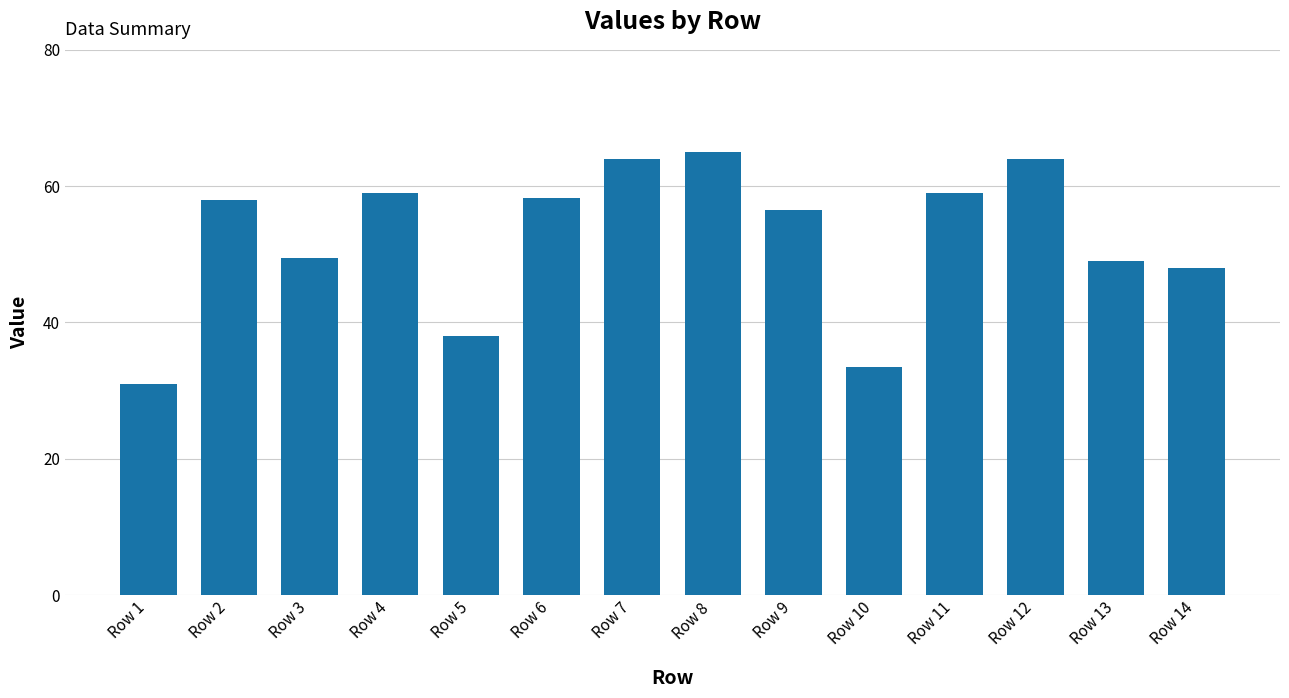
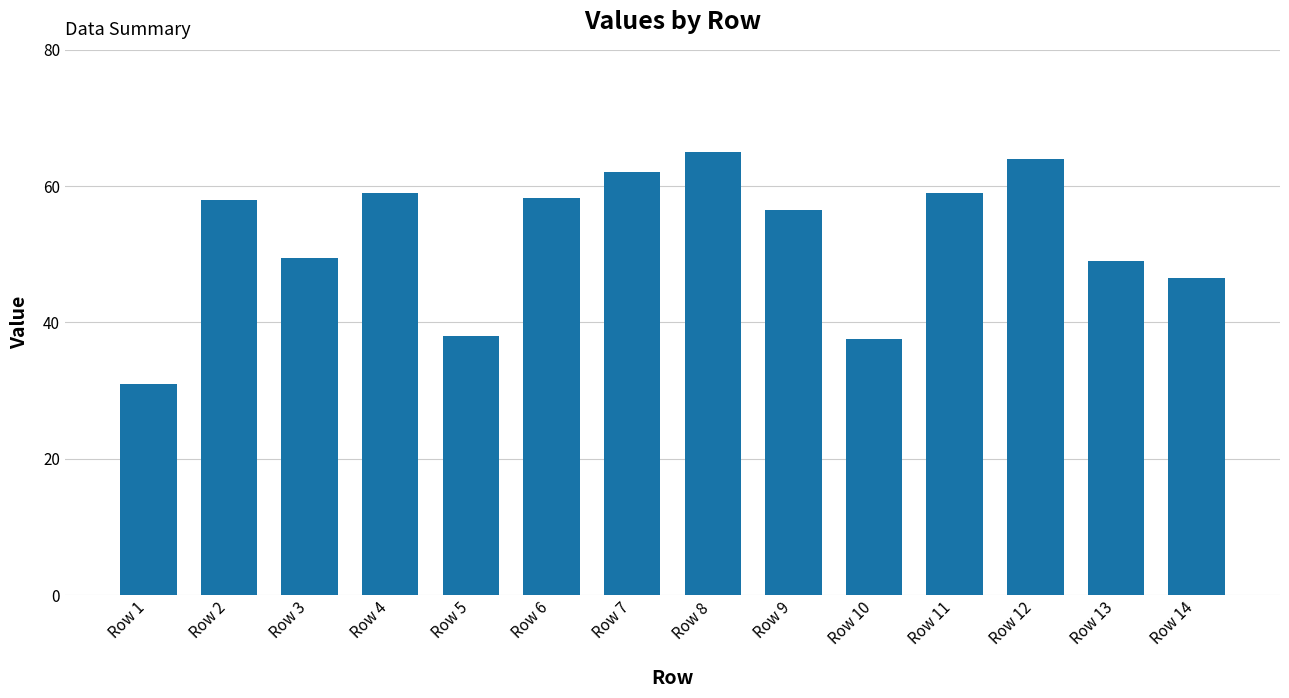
Row 7: 64 -> 62
Row 10: 34 -> 38
Row 14: 48 -> 47
